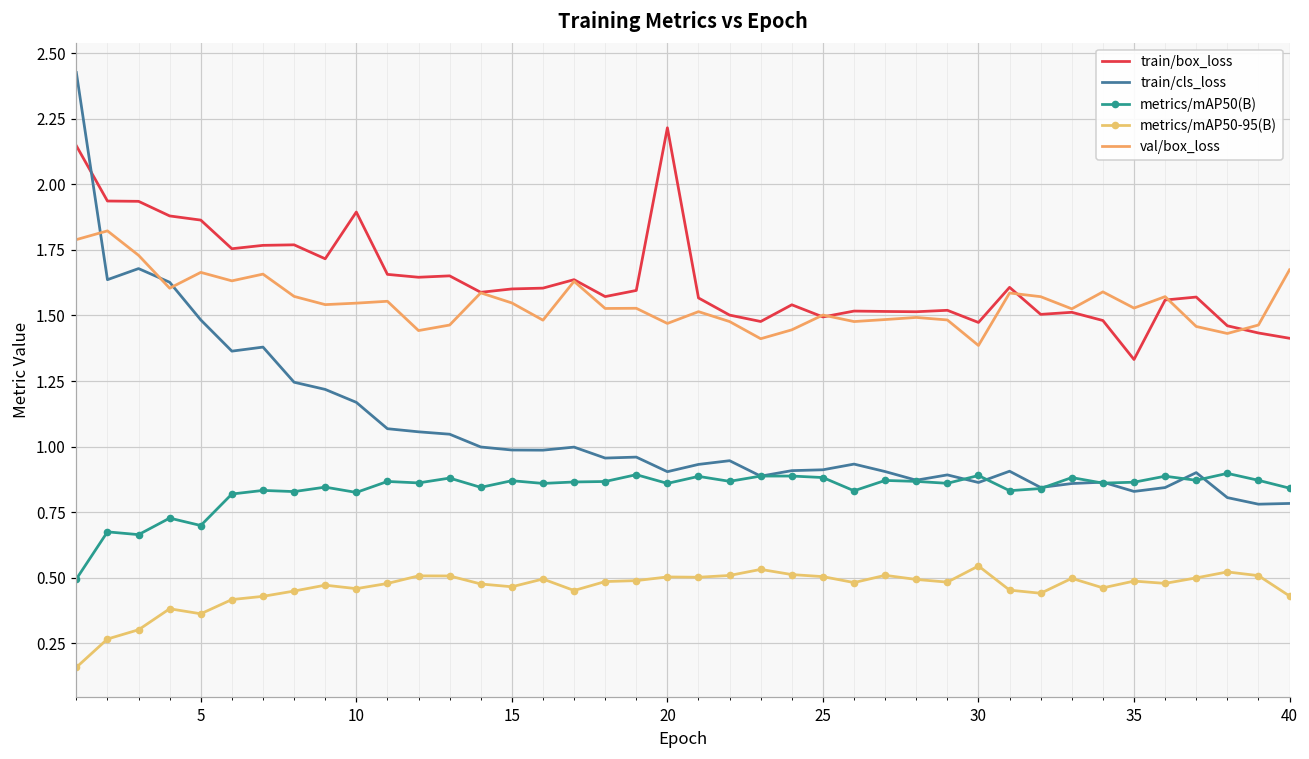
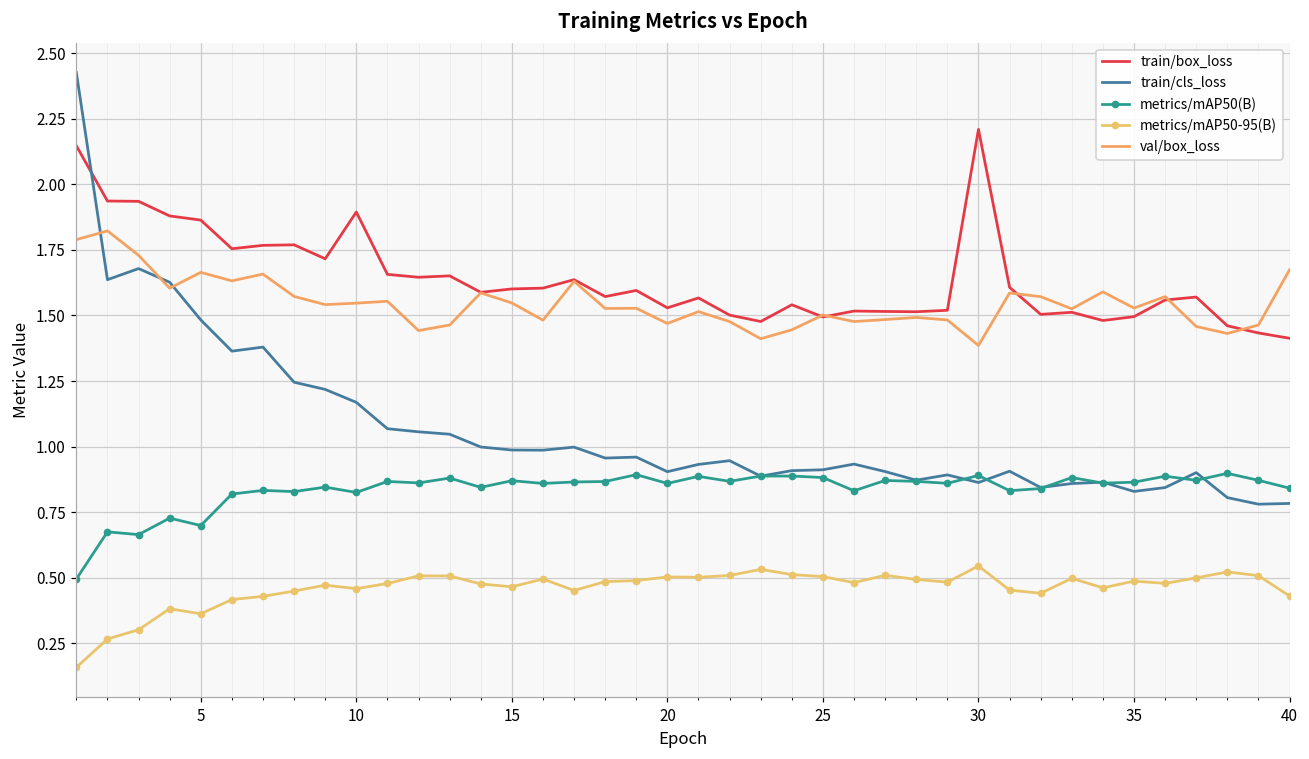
train/box_loss, 20: 2.22 -> 1.53
train/box_loss, 30: 1.47 -> 2.21
train/box_loss, 35: 1.33 -> 1.50
